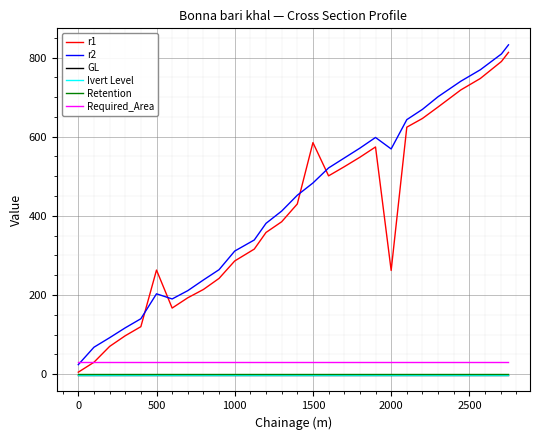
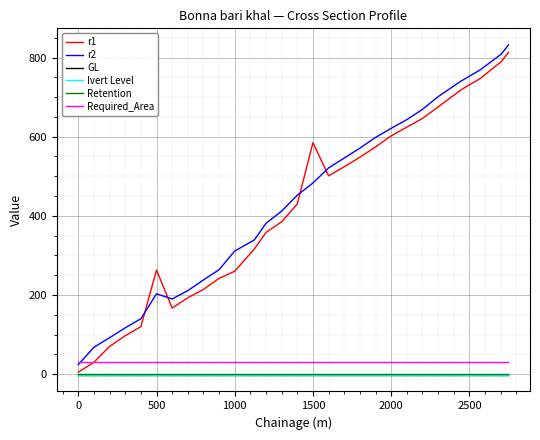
r1, 1000: 290 -> 260
r1, 2000: 260 -> 600
r2, 2000: 570 -> 620
